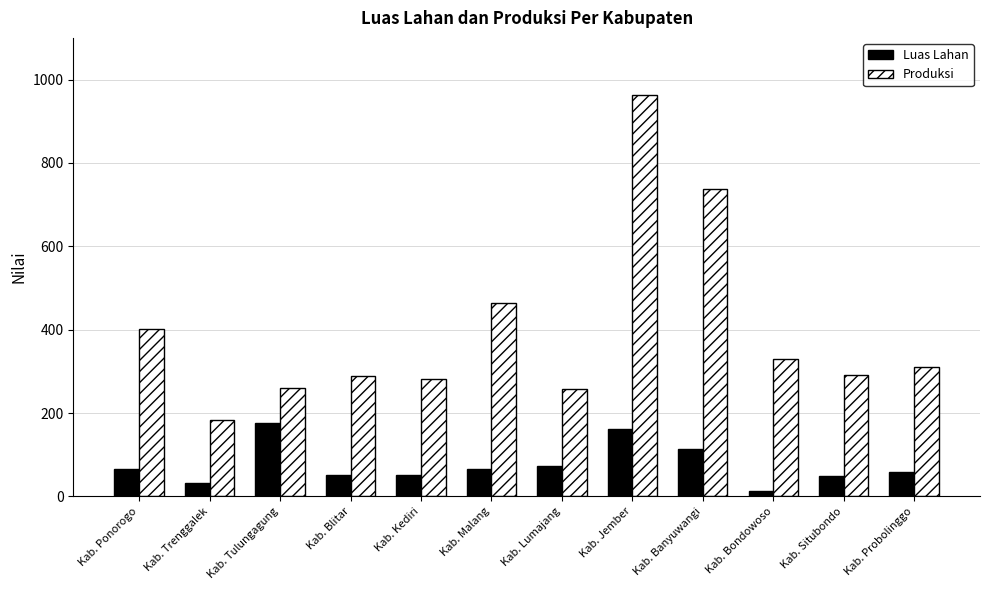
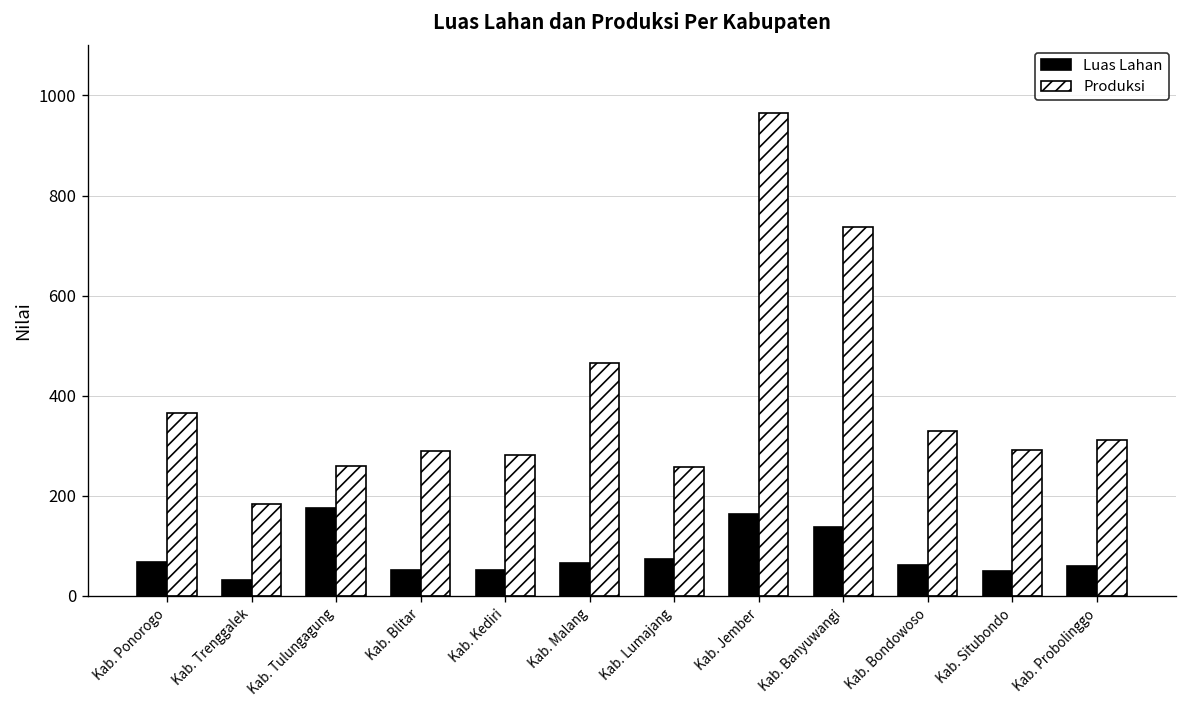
Produksi, Kab. Ponorogo: 400 -> 370
Luas Lahan, Kab. Banyuwangi: 110 -> 140
Luas Lahan, Kab. Bondowoso: 10 -> 60
